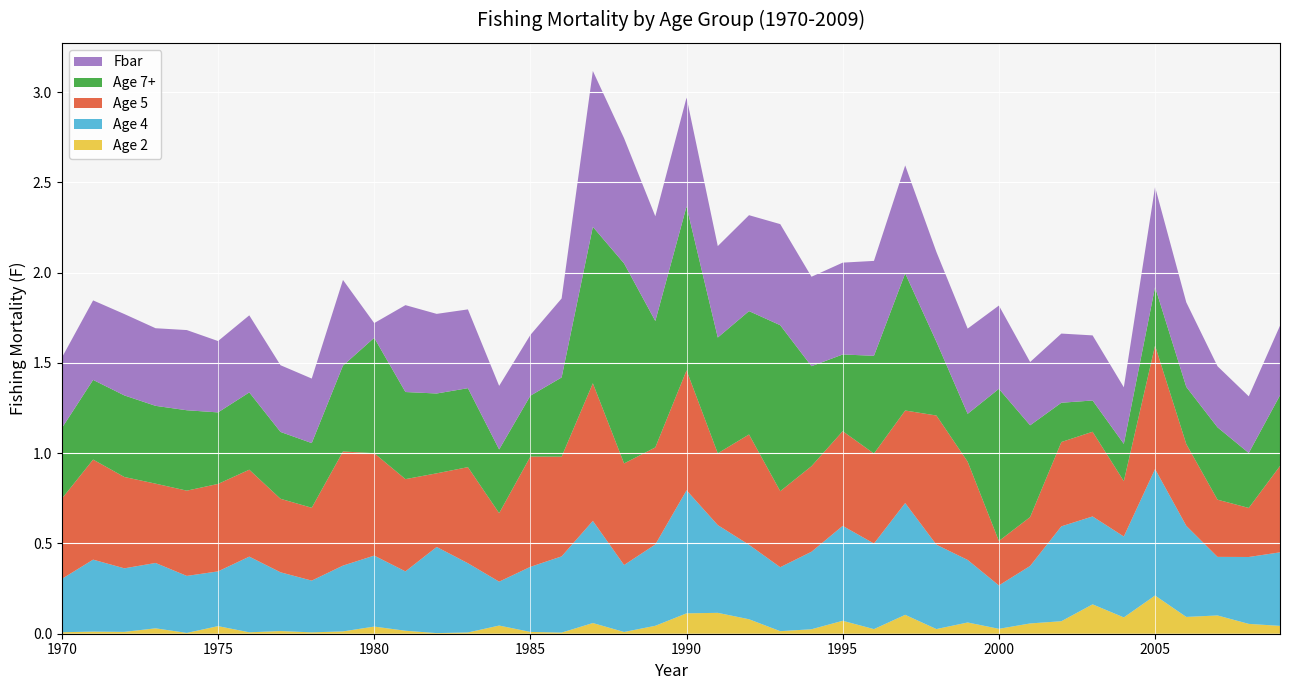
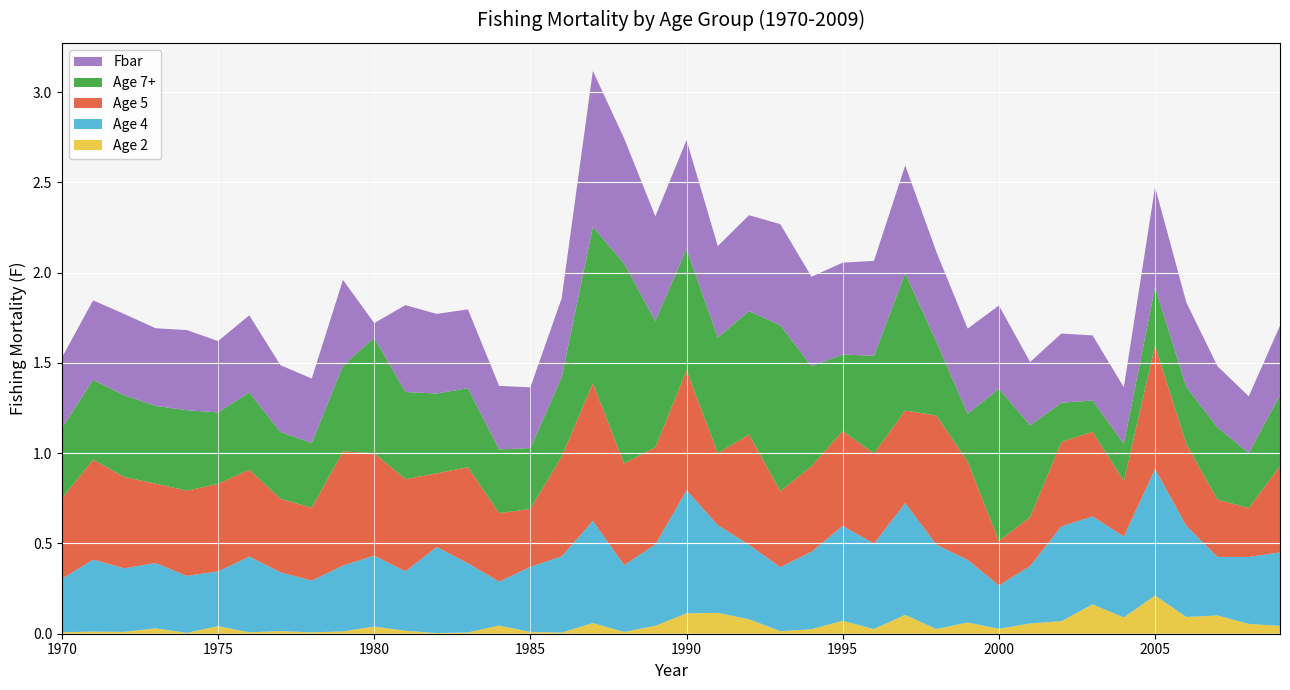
Age 5, 1985: 0.61 -> 0.32
Age 7+, 1990: 0.91 -> 0.67
